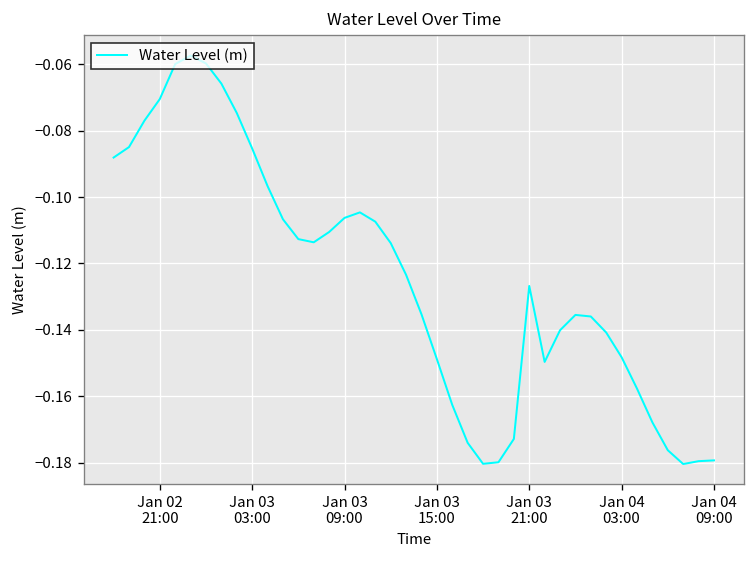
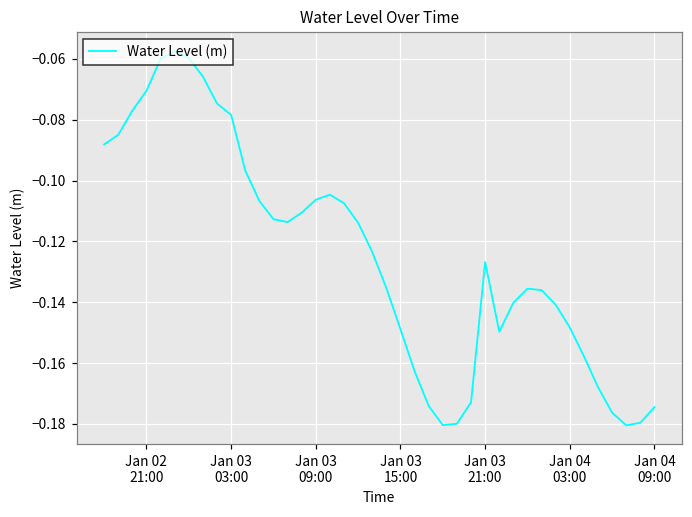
Jan 03 03:00: -0.085 -> -0.078
Jan 04 09:00: -0.179 -> -0.174
